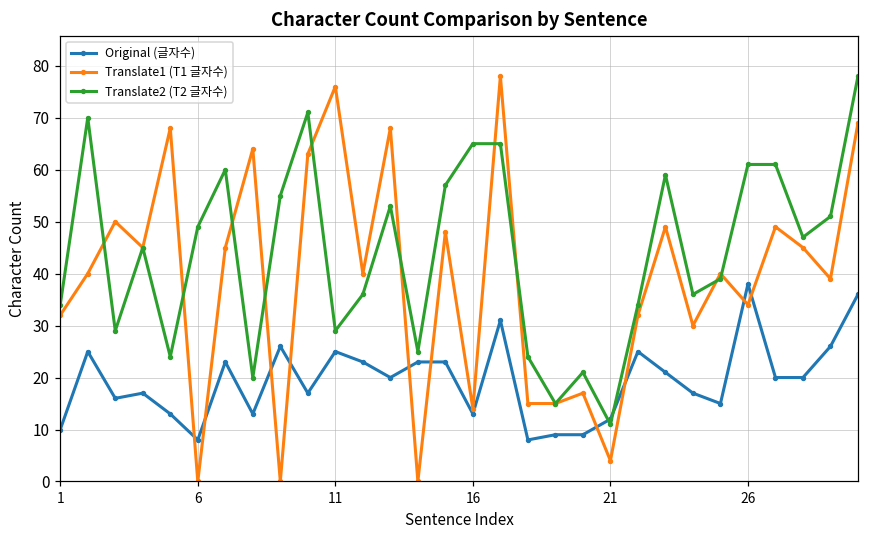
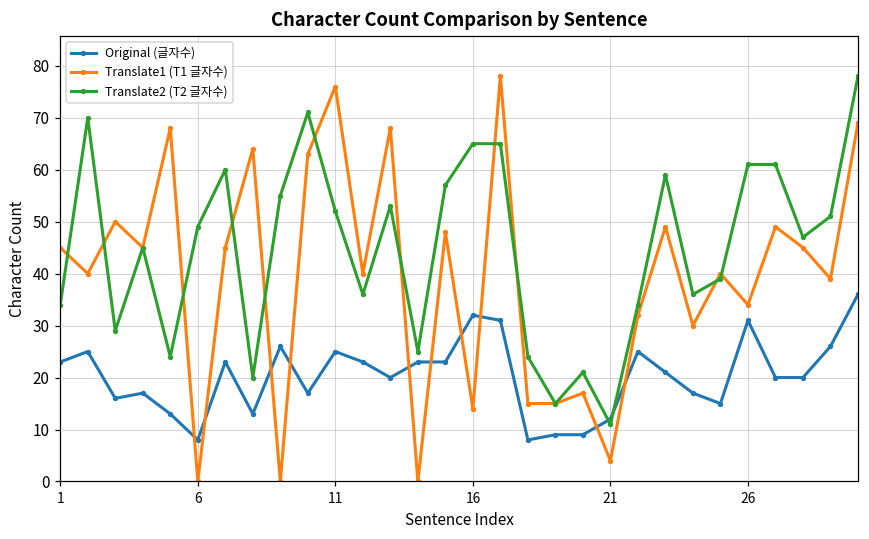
Original (글자수), 1: 10 -> 23
Translate1 (T1 글자수), 1: 32 -> 45
Translate2 (T2 글자수), 11: 29 -> 52
Original (글자수), 16: 13 -> 32
Original (글자수), 26: 38 -> 31
